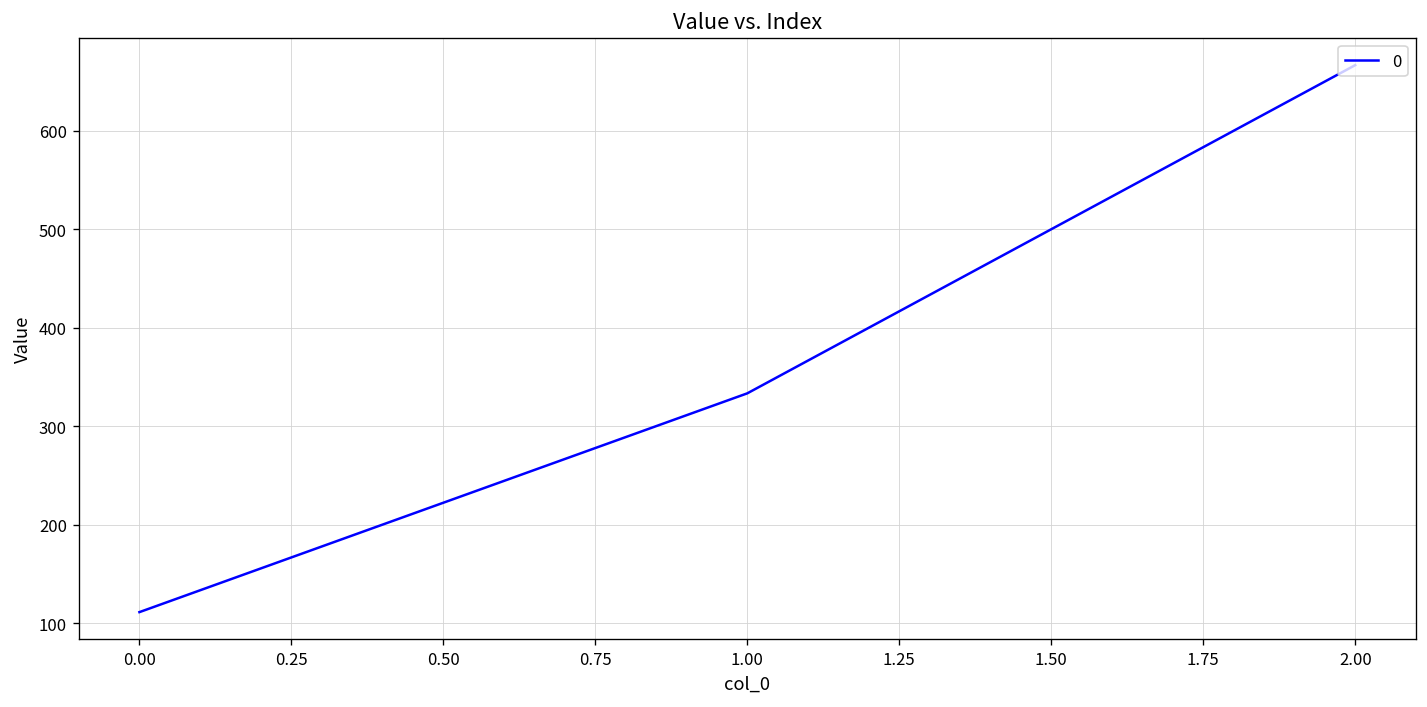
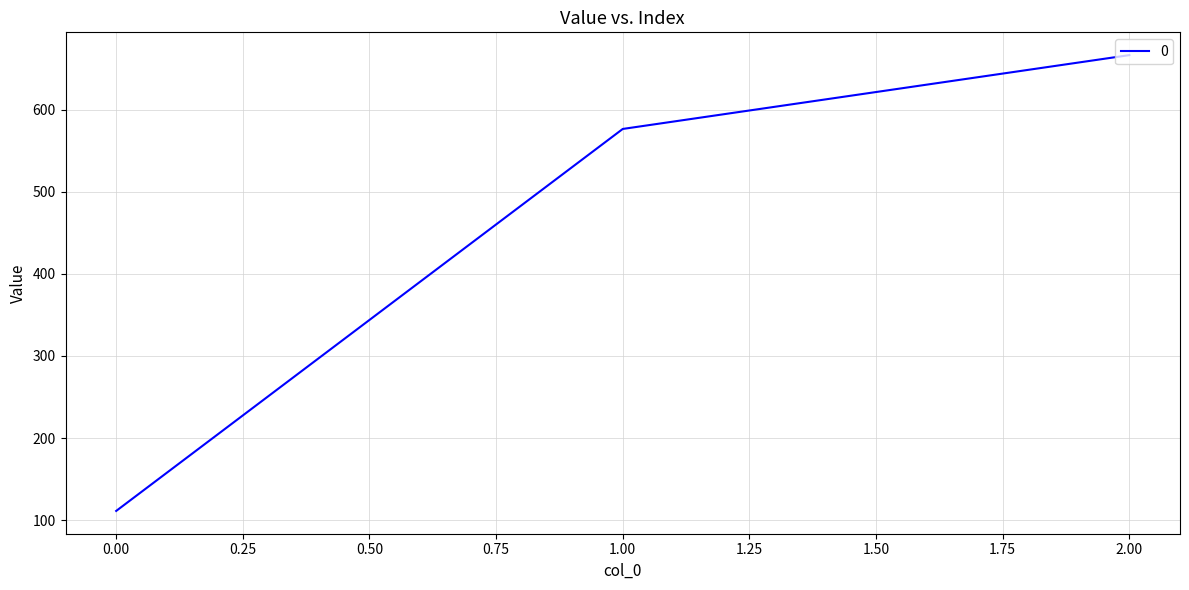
1.00: 330 -> 580
